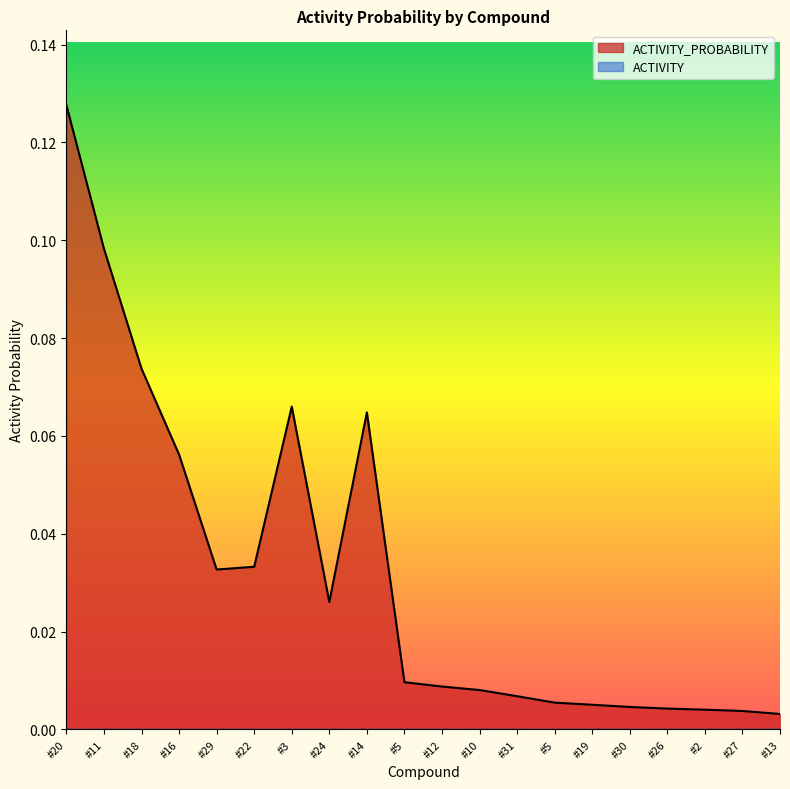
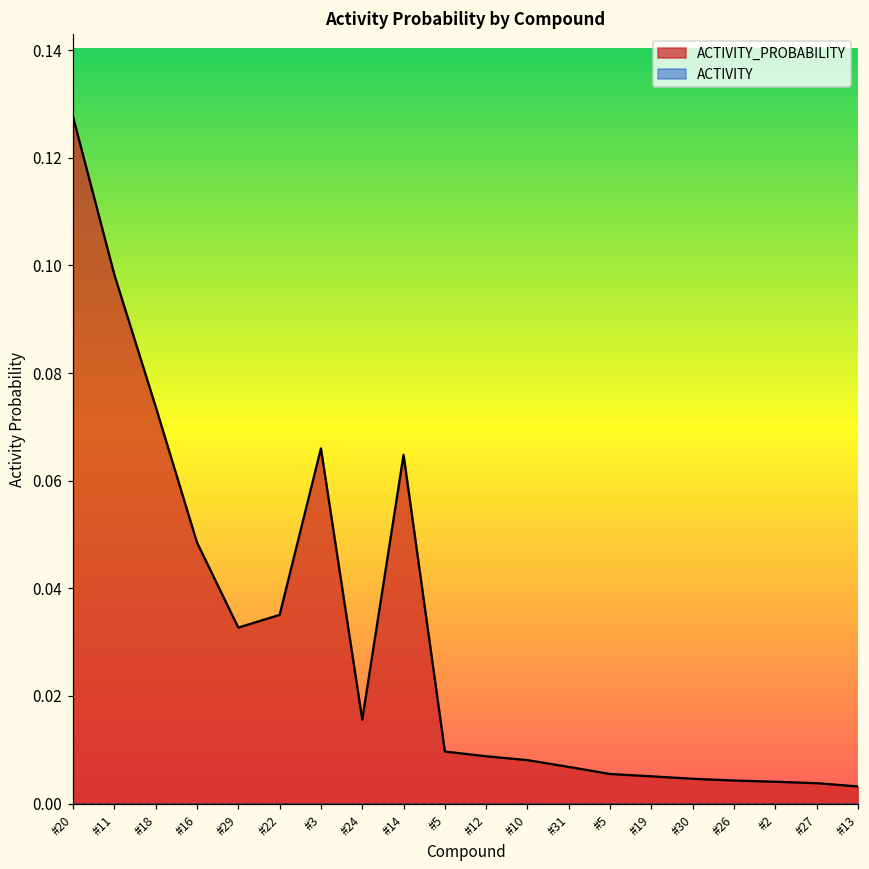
ACTIVITY_PROBABILITY, #16: 0.056 -> 0.049
ACTIVITY_PROBABILITY, #22: 0.033 -> 0.035
ACTIVITY_PROBABILITY, #24: 0.026 -> 0.016
